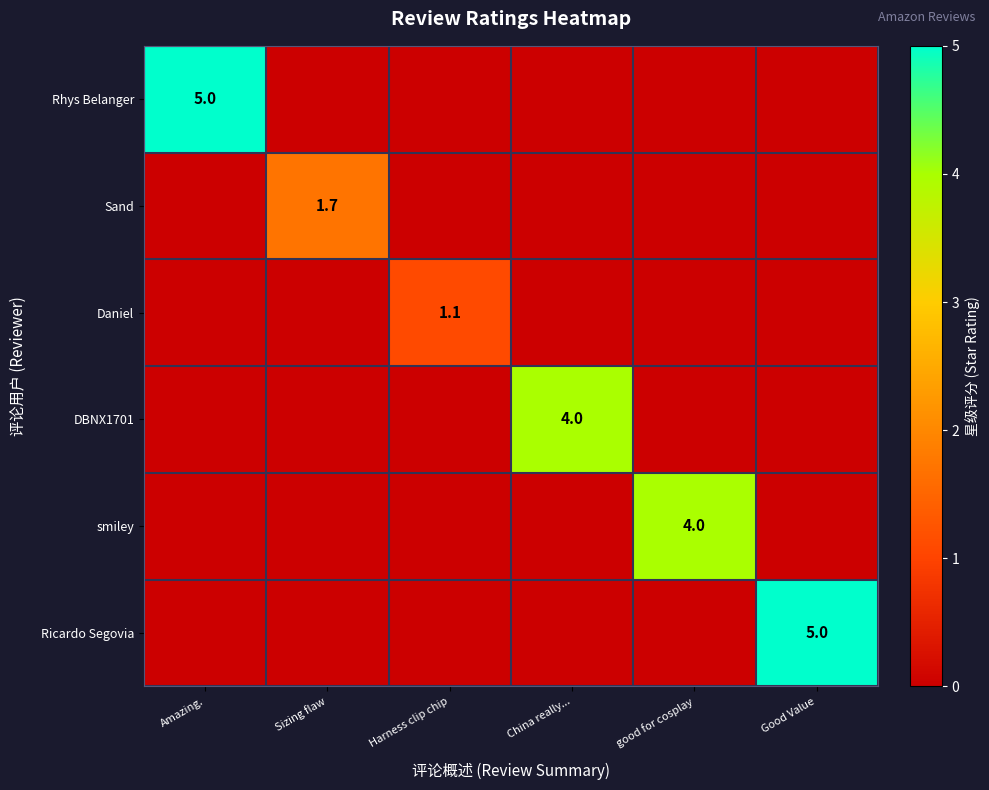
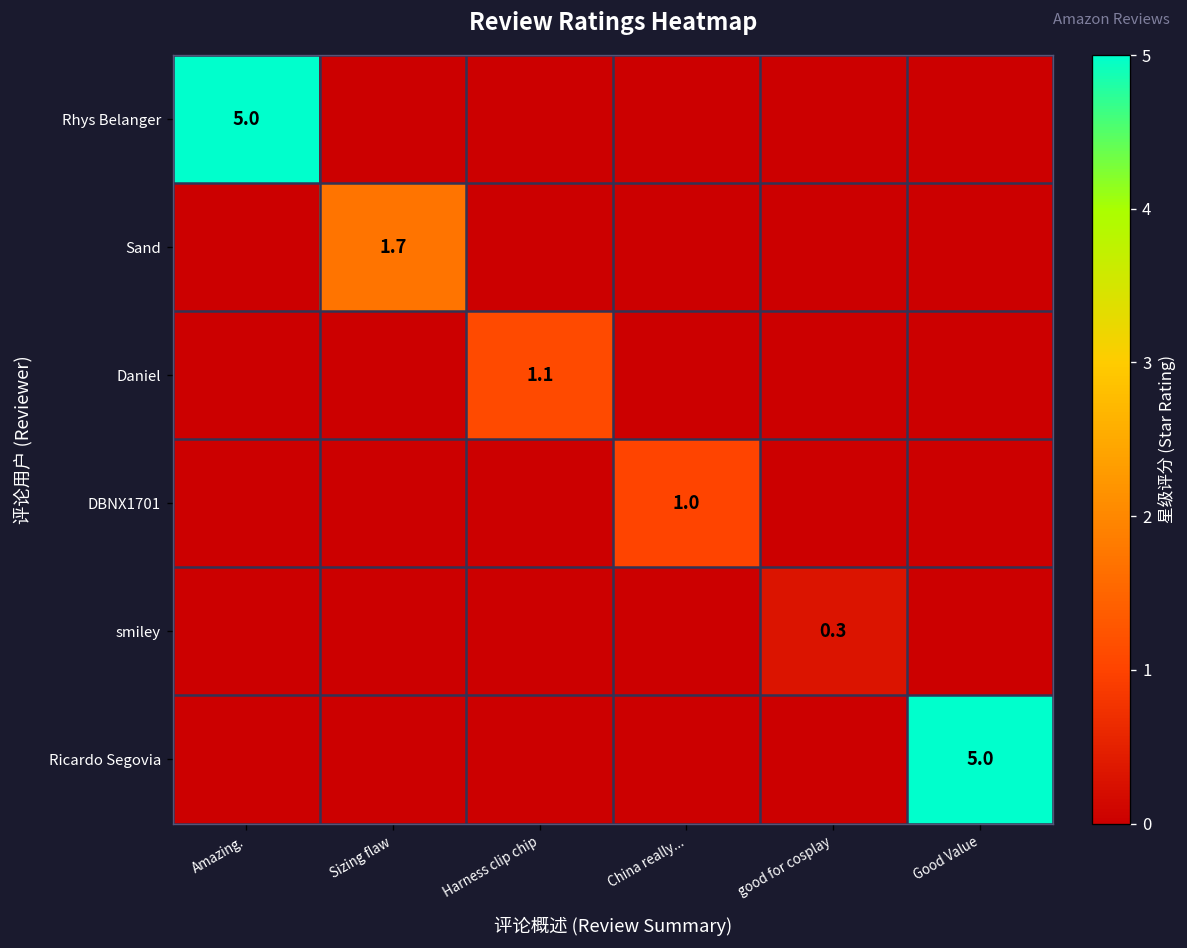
DBNX1701, China really...: 4.0 -> 1.0
smiley, good for cosplay: 4.0 -> 0.3
